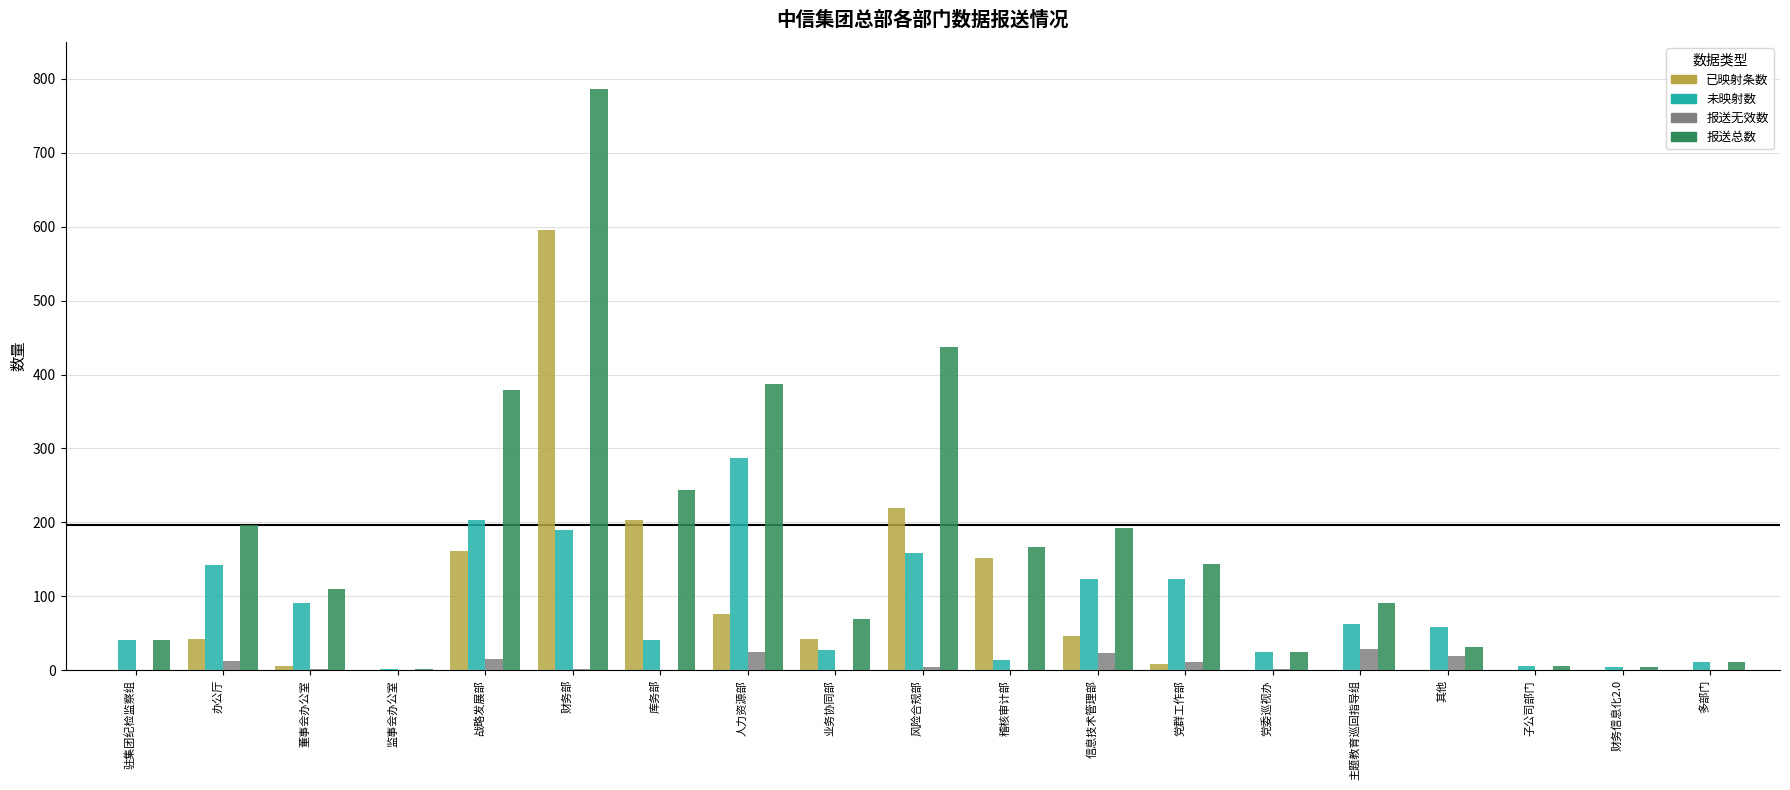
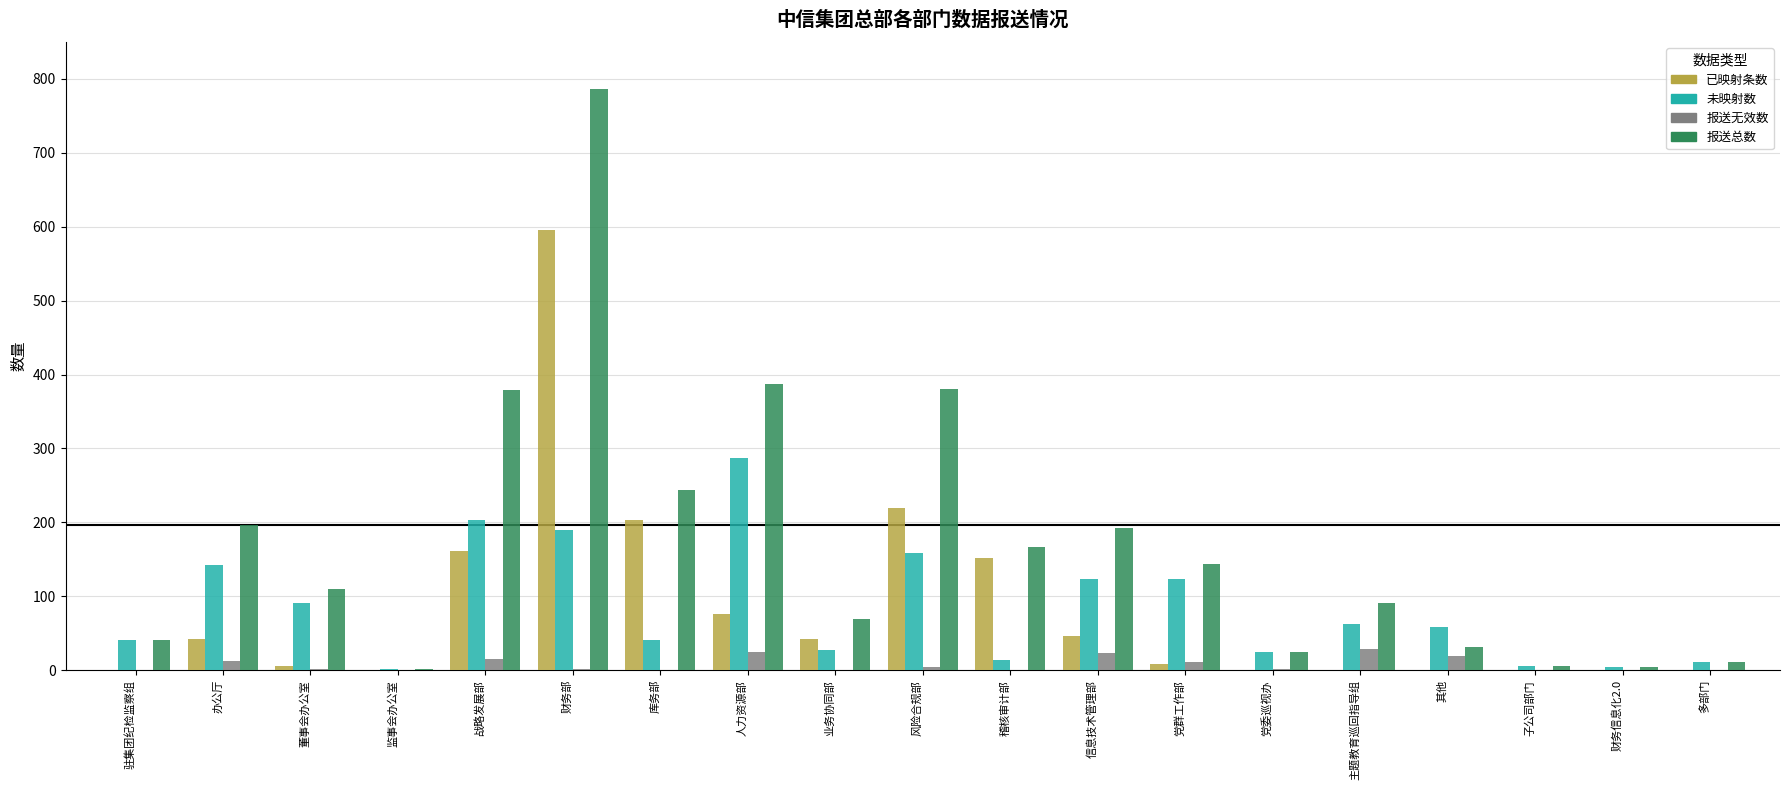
报送总数, 风险合规部: 440 -> 380
